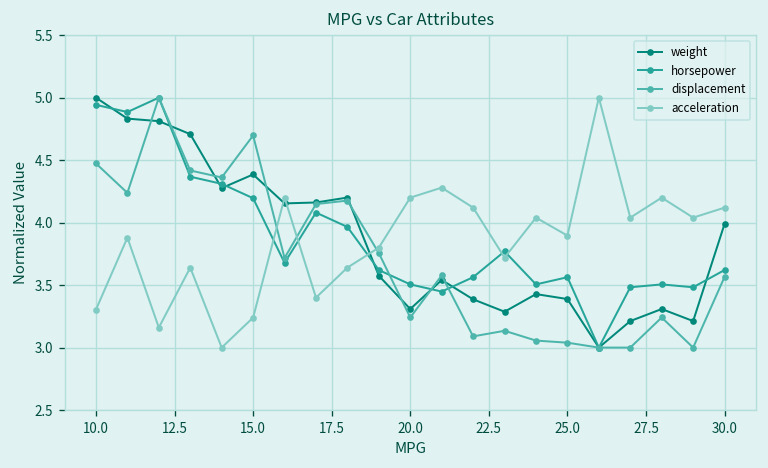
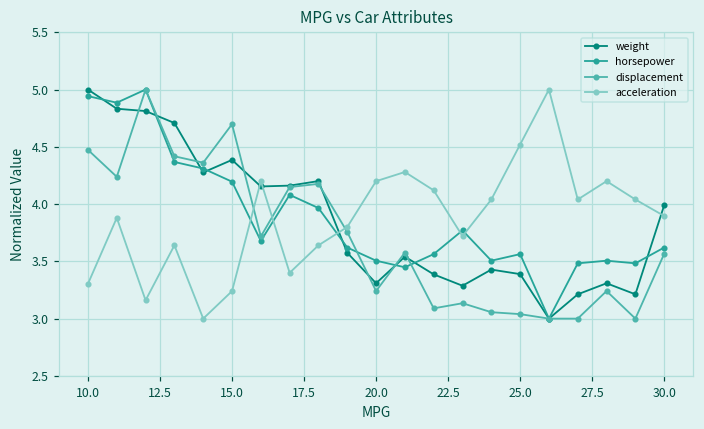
acceleration, 25.0: 3.90 -> 4.52
acceleration, 30.0: 4.12 -> 3.90
